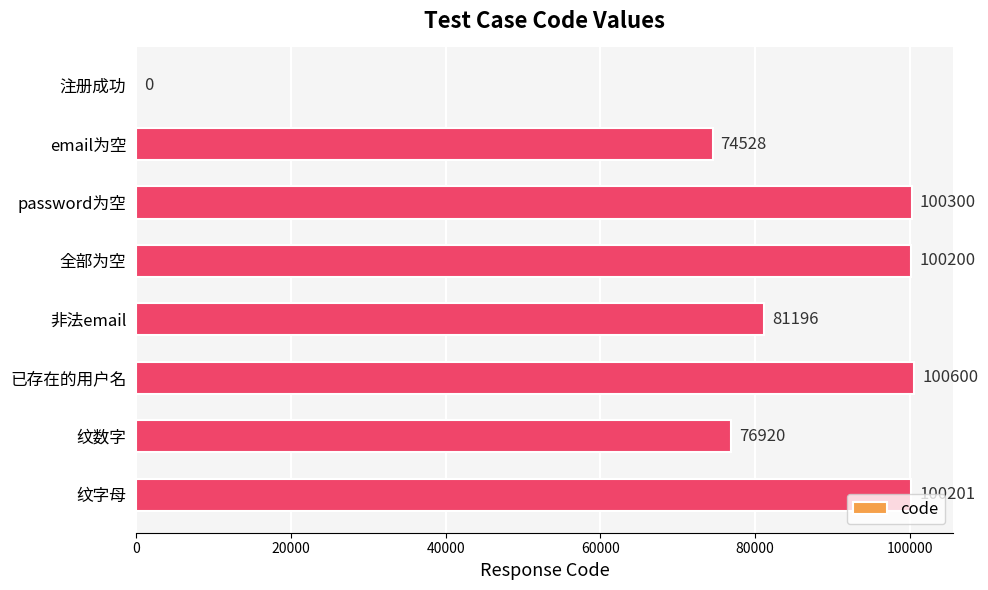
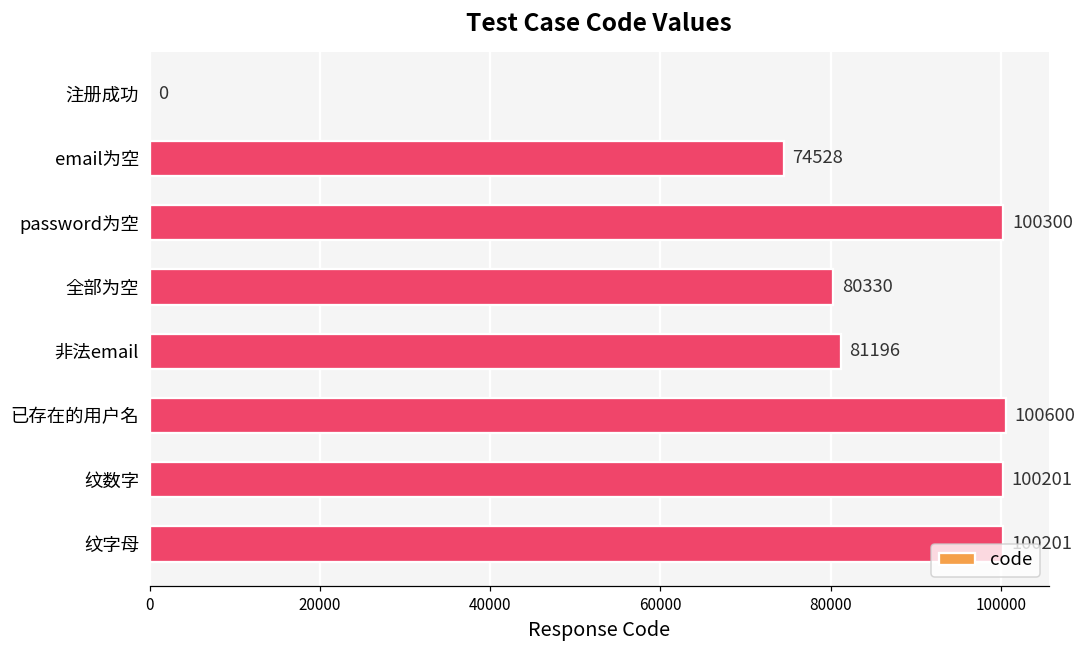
全部为空: 100200 -> 80330
纹数字: 76920 -> 100201
